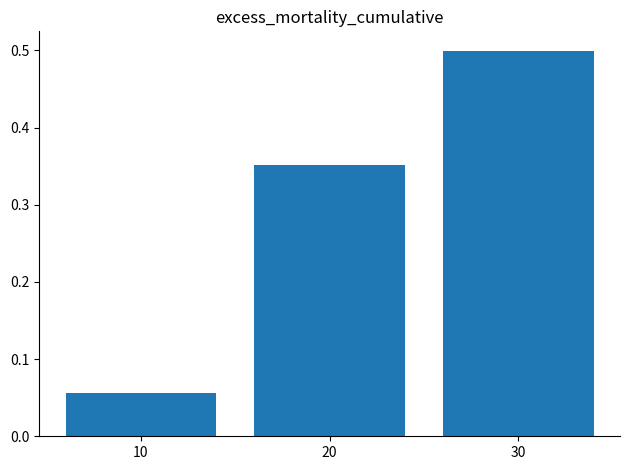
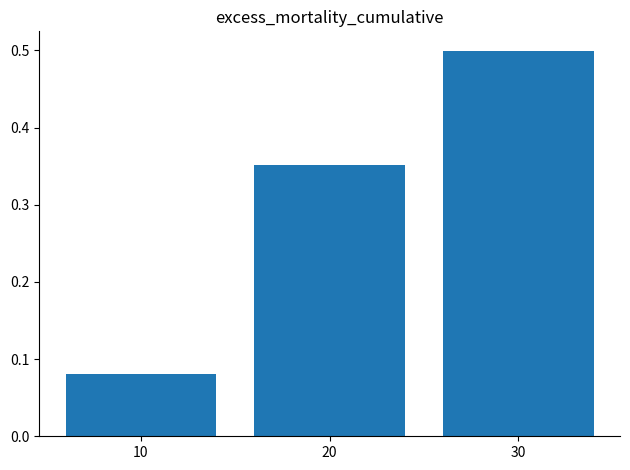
10: 0.06 -> 0.08
